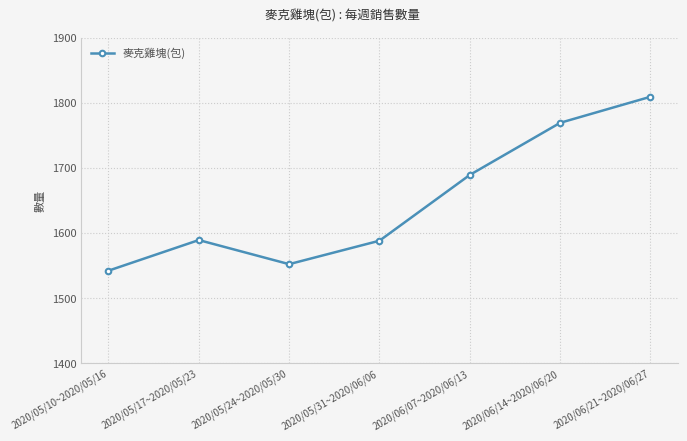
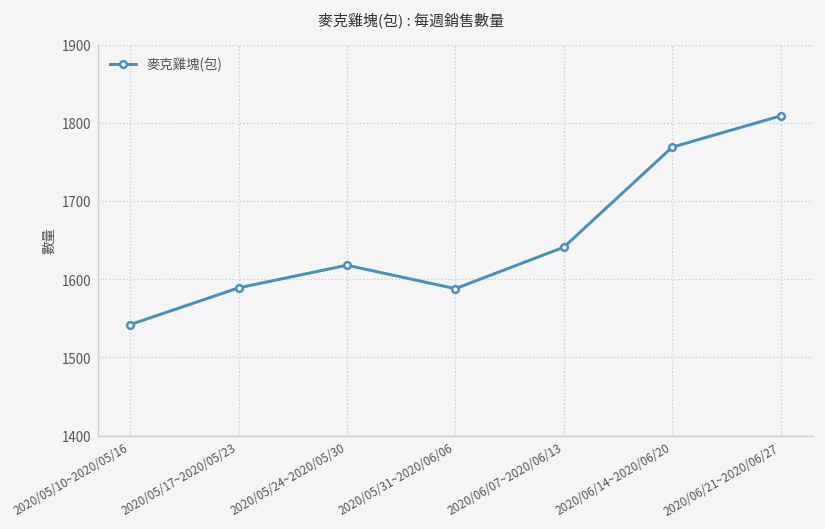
2020/05/24~2020/05/30: 1550 -> 1620
2020/06/07~2020/06/13: 1690 -> 1640
